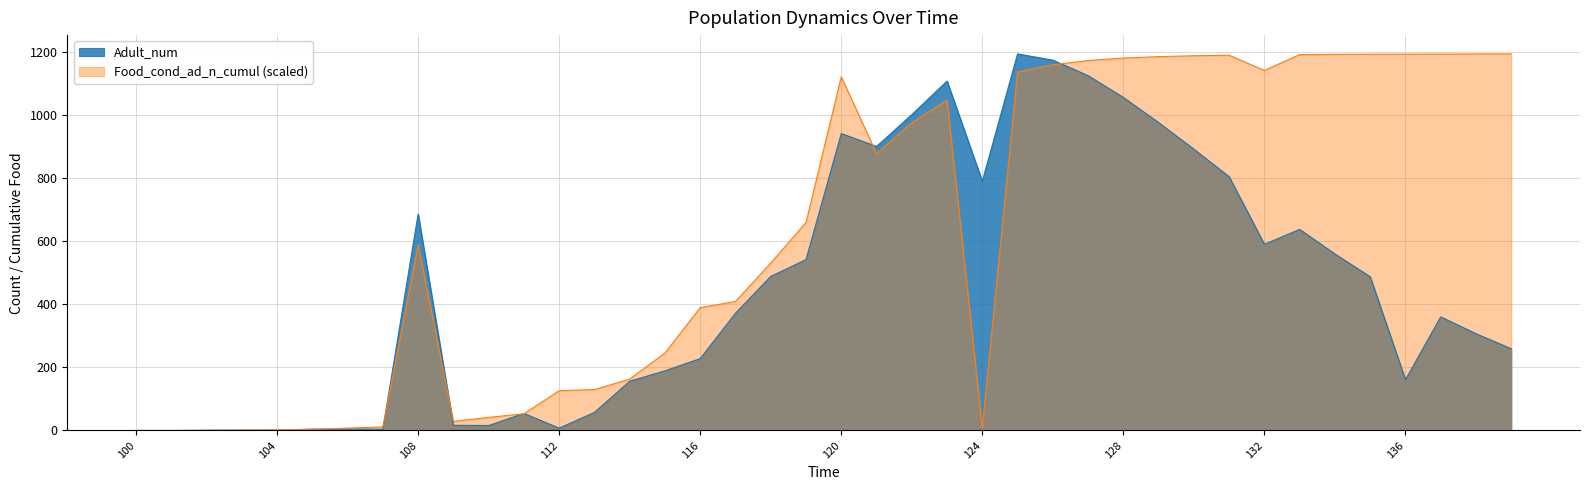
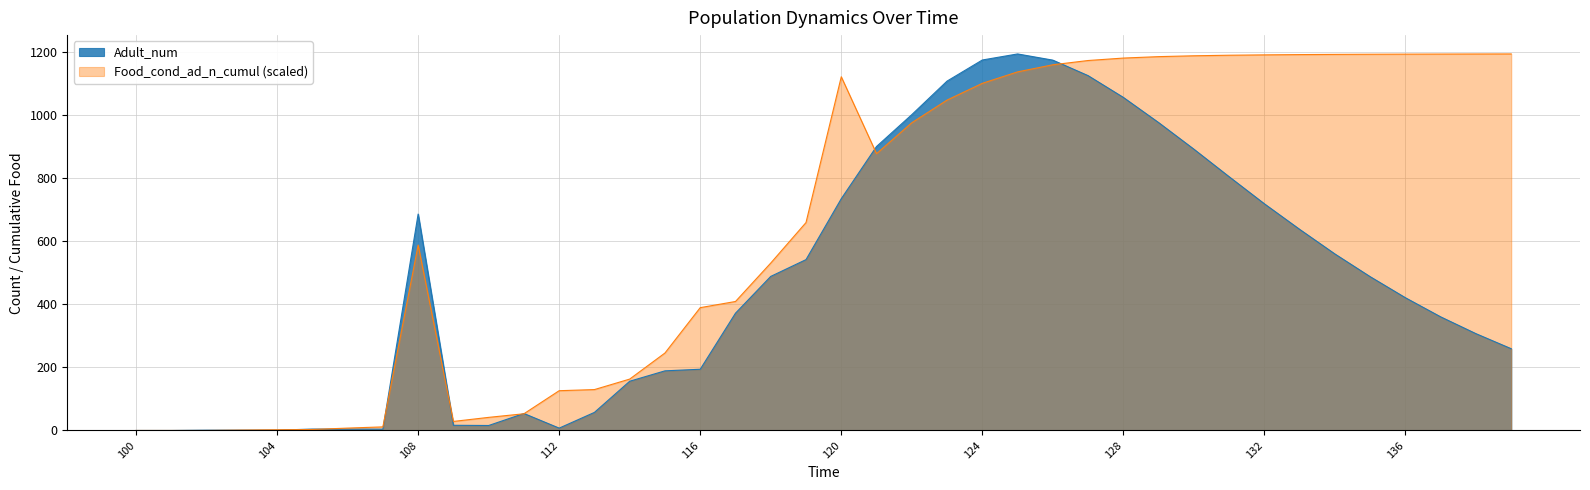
Adult_num, 116: 230 -> 190
Adult_num, 120: 940 -> 730
Adult_num, 124: 790 -> 1170
Food_cond_ad_n_cumul (scaled), 124: 10 -> 1100
Adult_num, 132: 590 -> 720
Food_cond_ad_n_cumul (scaled), 132: 1140 -> 1190
Adult_num, 136: 160 -> 420
